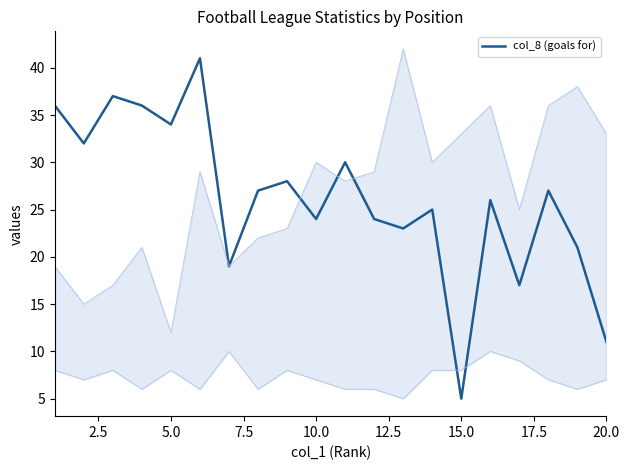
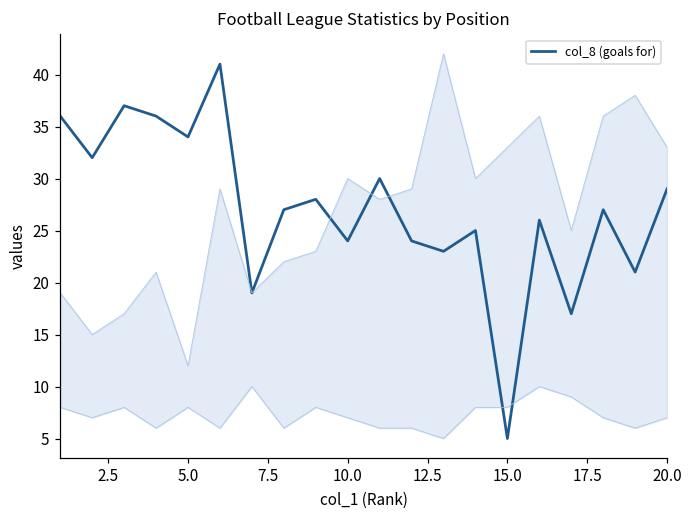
col_8 (goals for), 20.0: 11 -> 29
